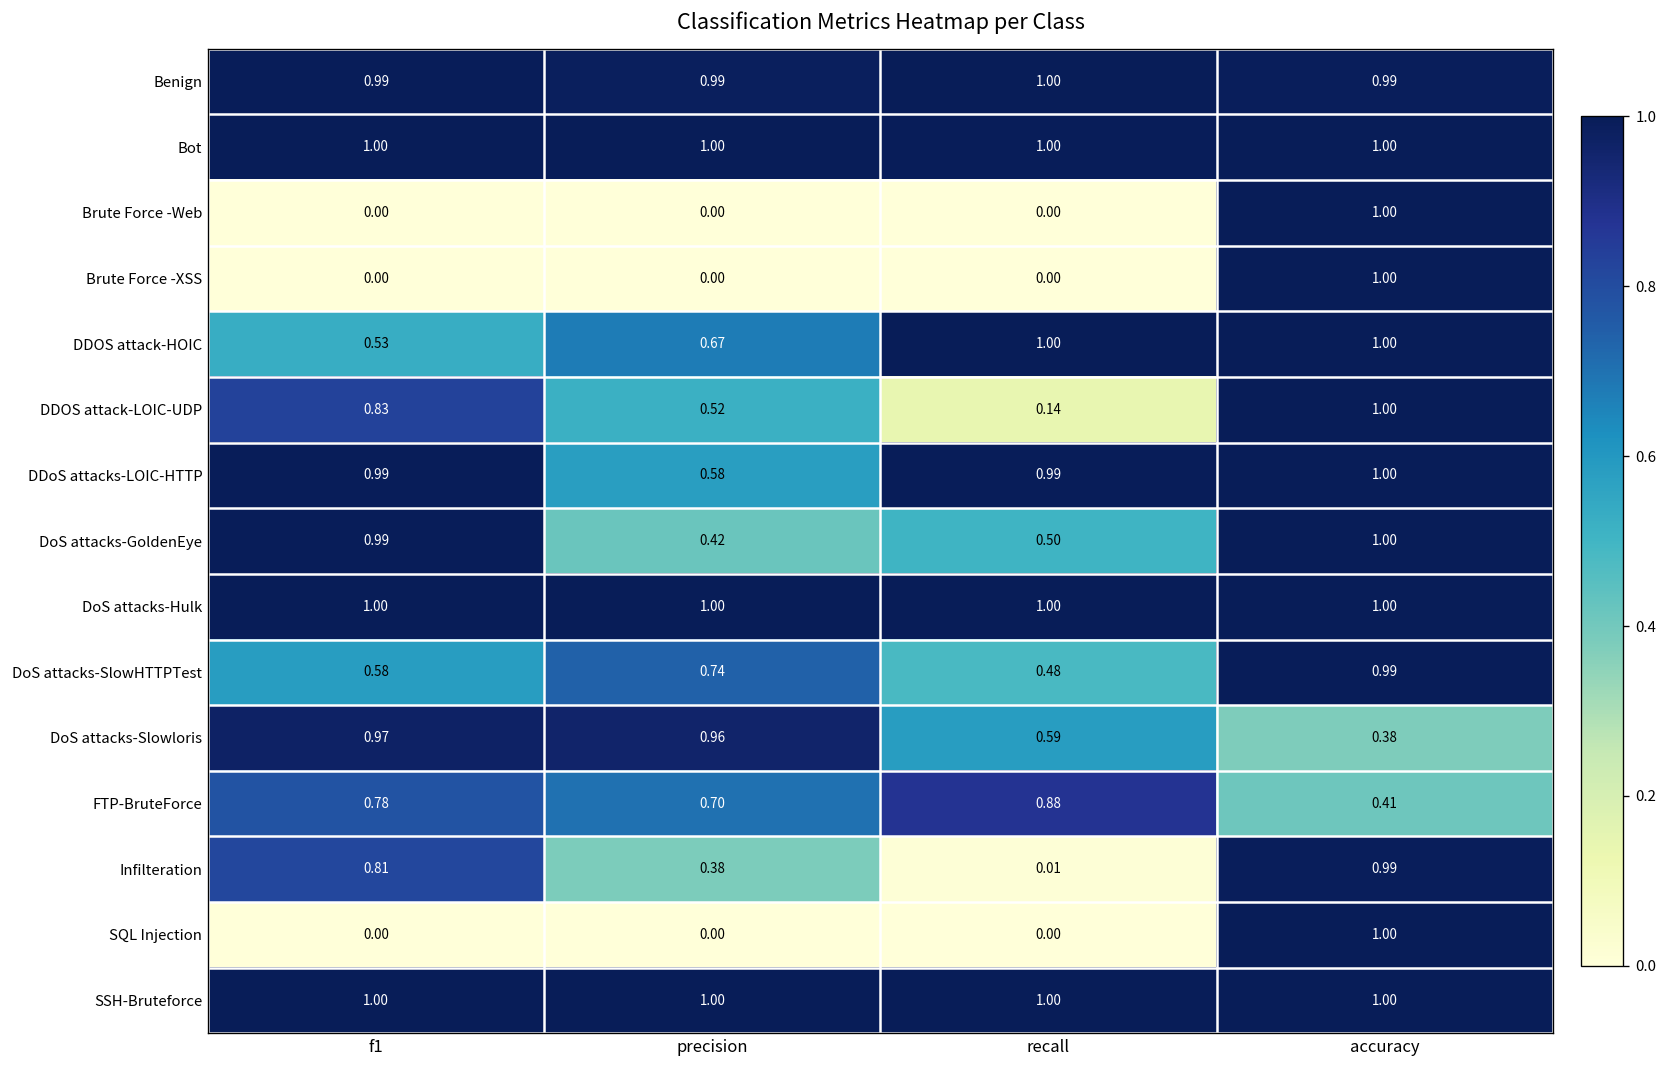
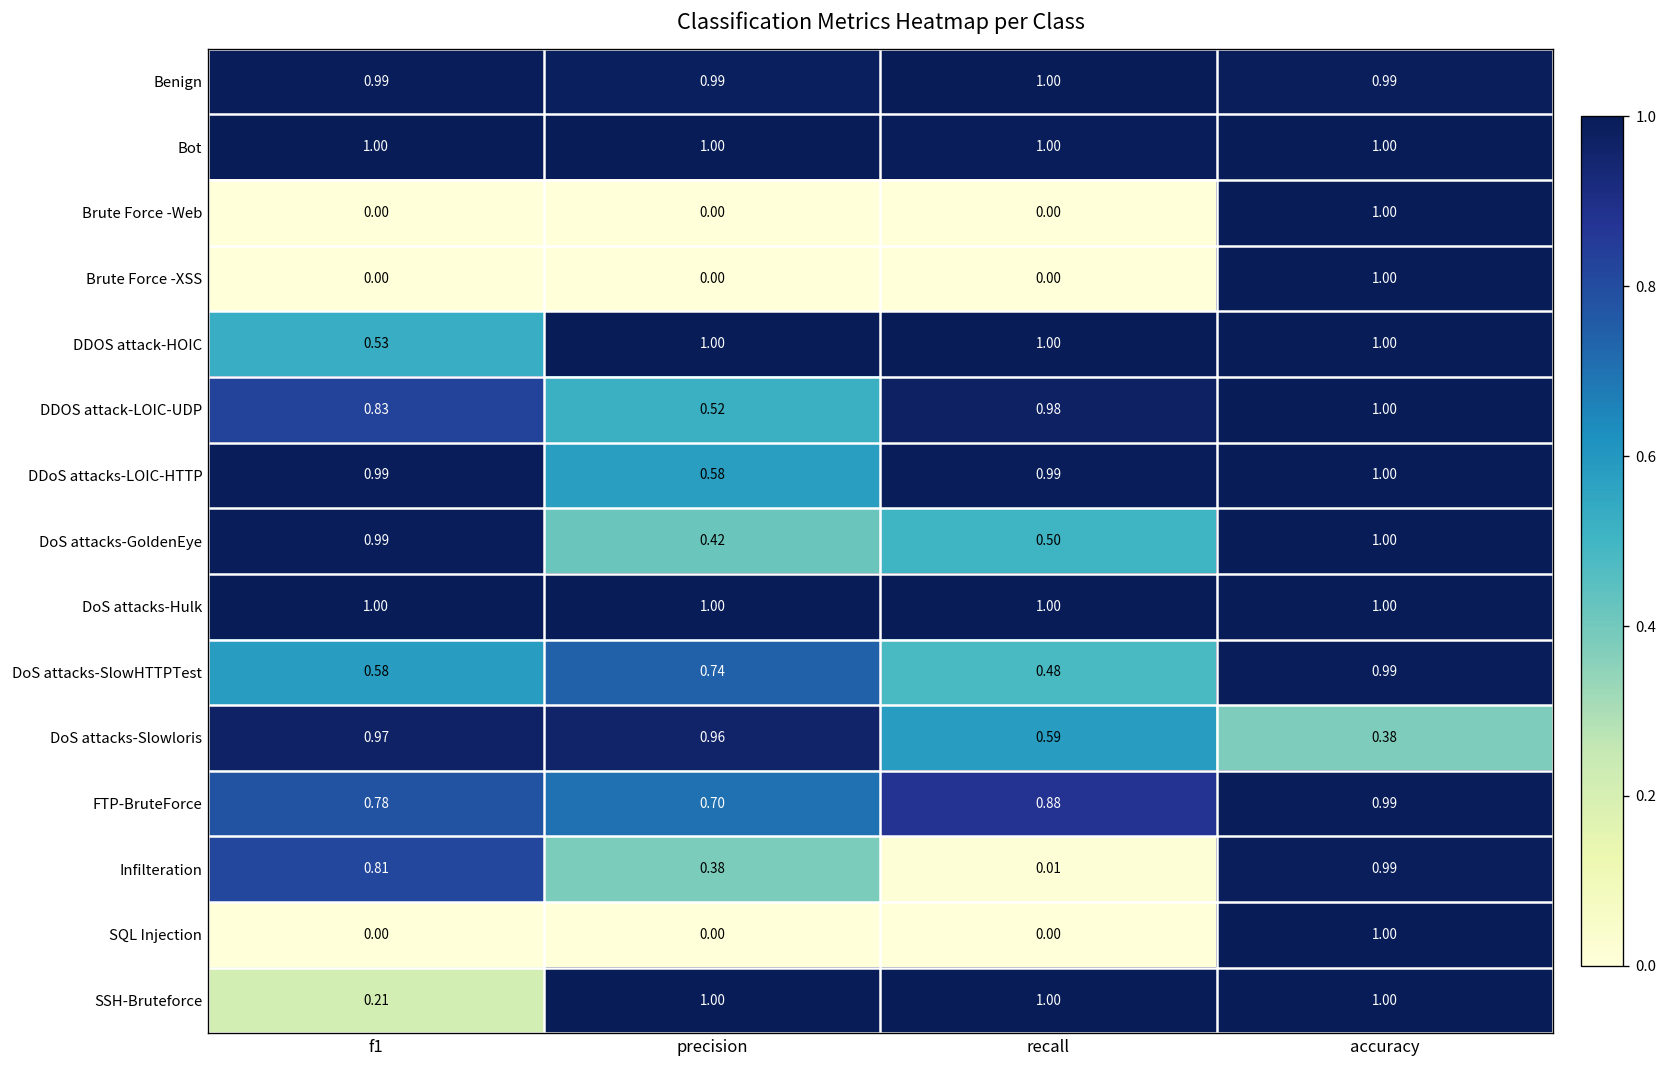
DDOS attack-HOIC, precision: 0.67 -> 1.00
DDOS attack-LOIC-UDP, recall: 0.14 -> 0.98
FTP-BruteForce, accuracy: 0.41 -> 0.99
SSH-Bruteforce, f1: 1.00 -> 0.21
